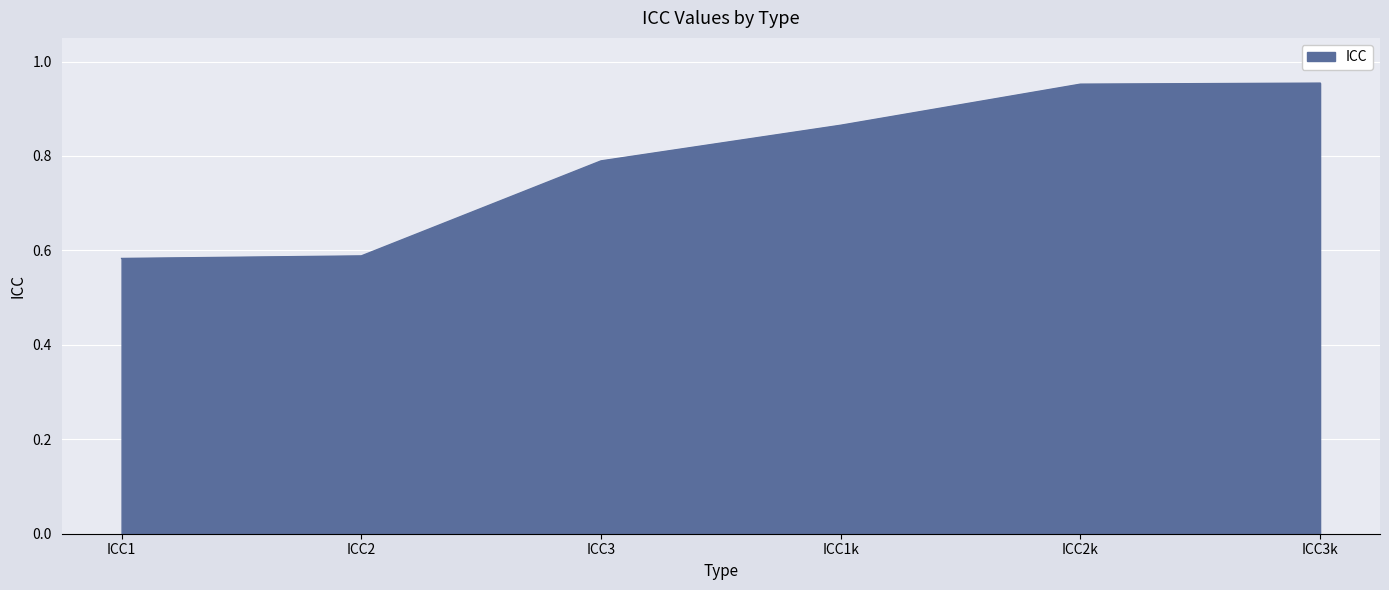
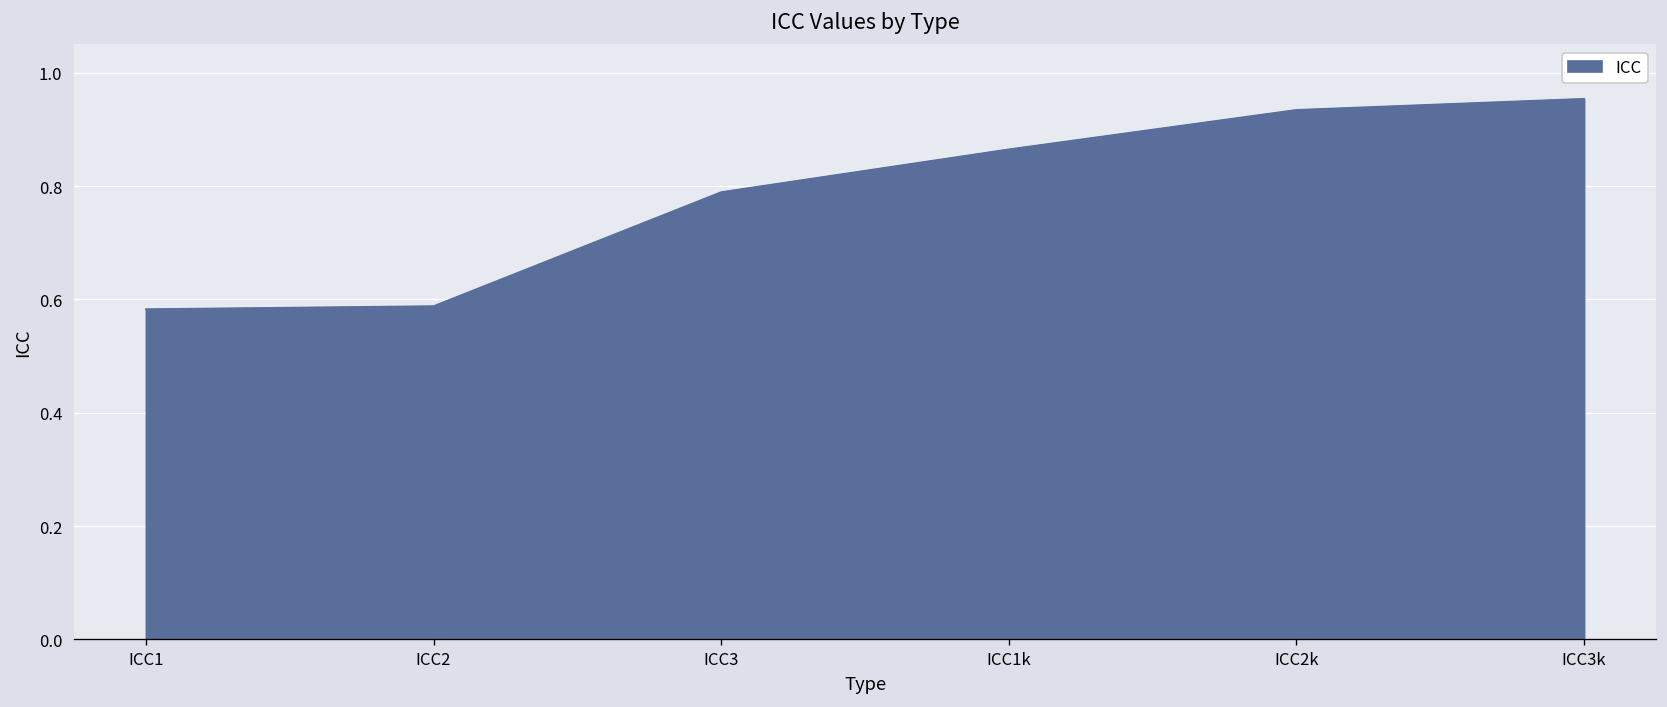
ICC2k: 0.95 -> 0.93
